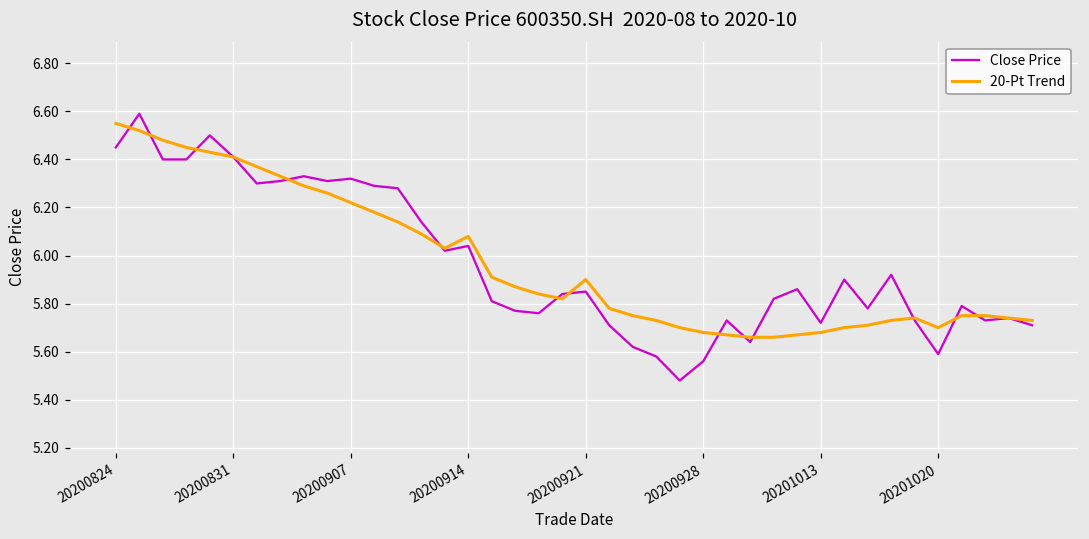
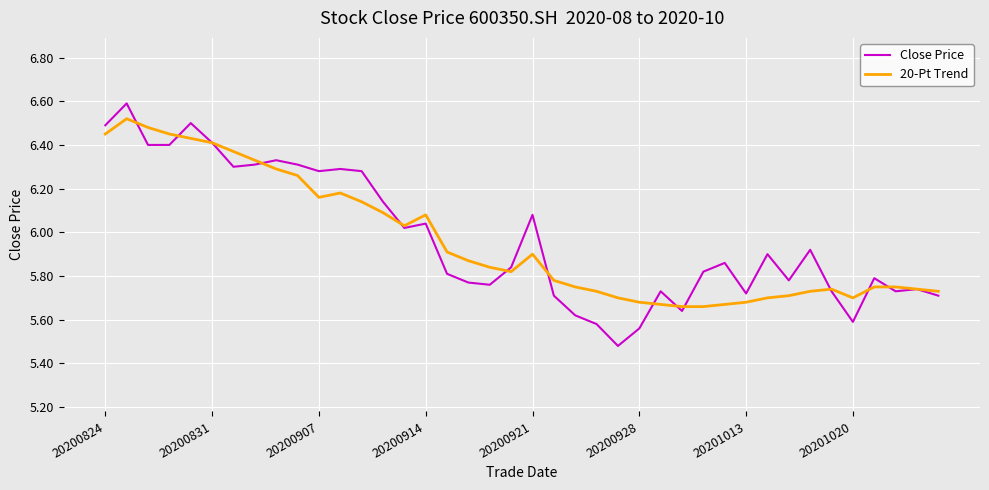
Close Price, 20200824: 6.45 -> 6.49
20-Pt Trend, 20200824: 6.55 -> 6.45
Close Price, 20200907: 6.32 -> 6.28
20-Pt Trend, 20200907: 6.22 -> 6.16
Close Price, 20200921: 5.85 -> 6.08
